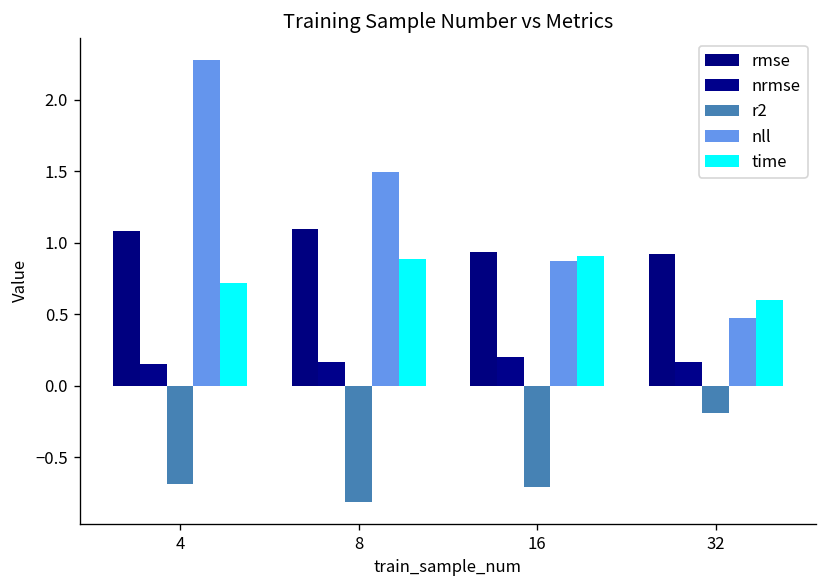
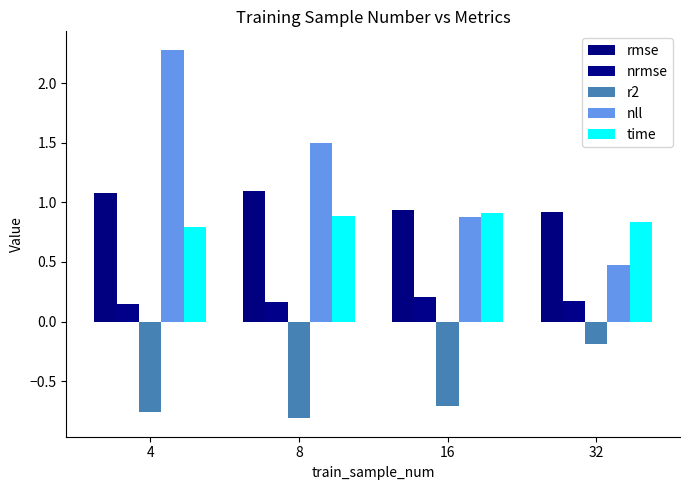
r2, 4: -0.68 -> -0.75
time, 4: 0.72 -> 0.79
time, 32: 0.60 -> 0.84
